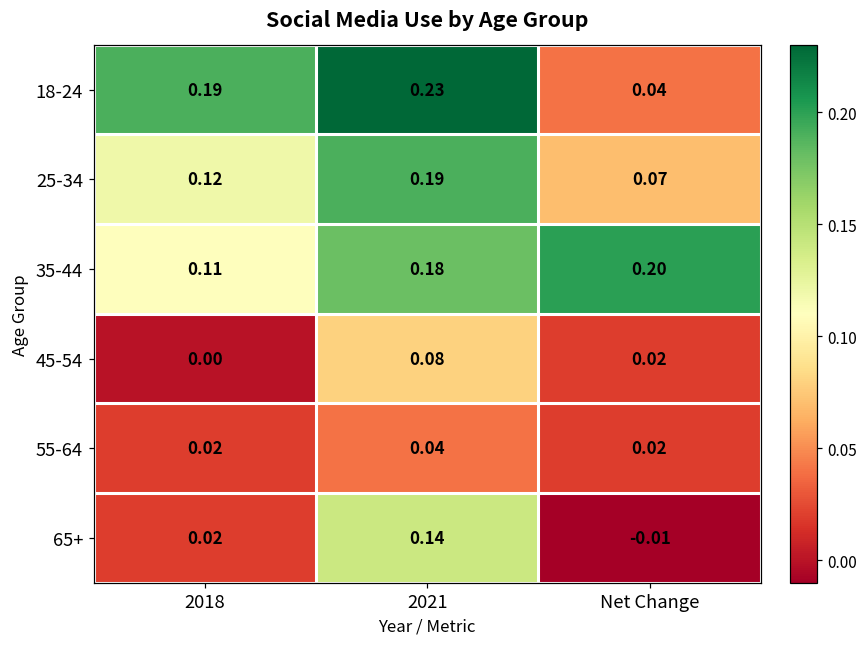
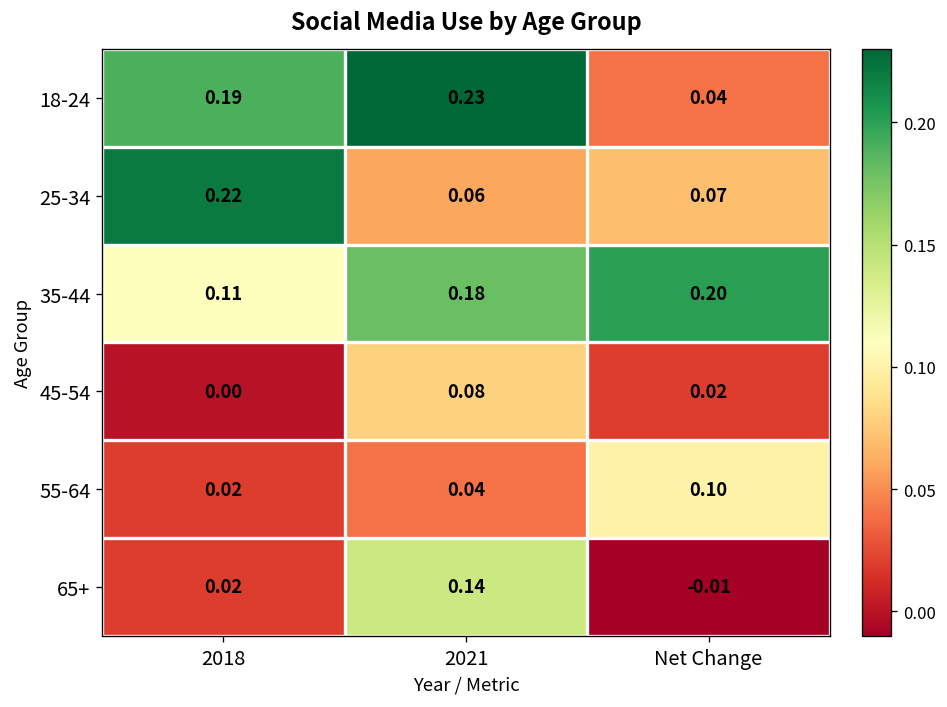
25-34, 2018: 0.12 -> 0.22
25-34, 2021: 0.19 -> 0.06
55-64, Net Change: 0.02 -> 0.10
